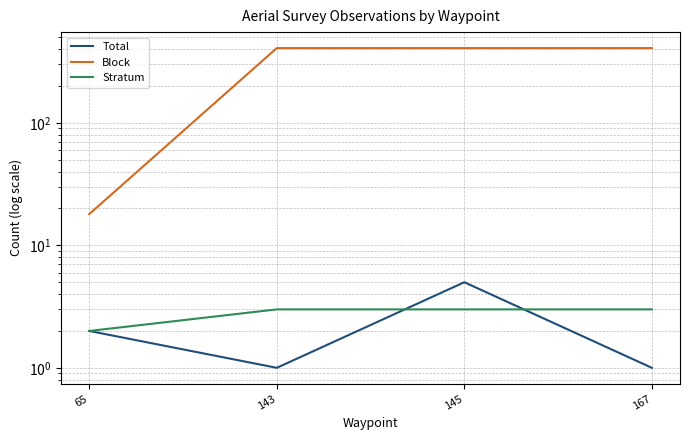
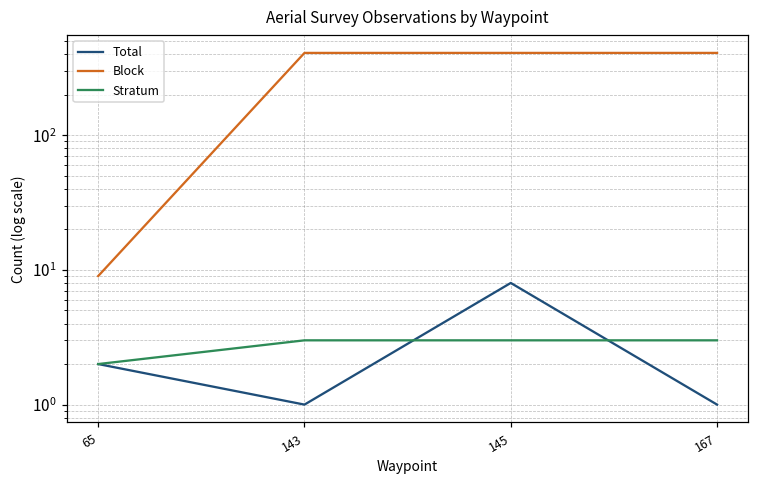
Block, 65: 18 -> 9
Total, 145: 5 -> 8
